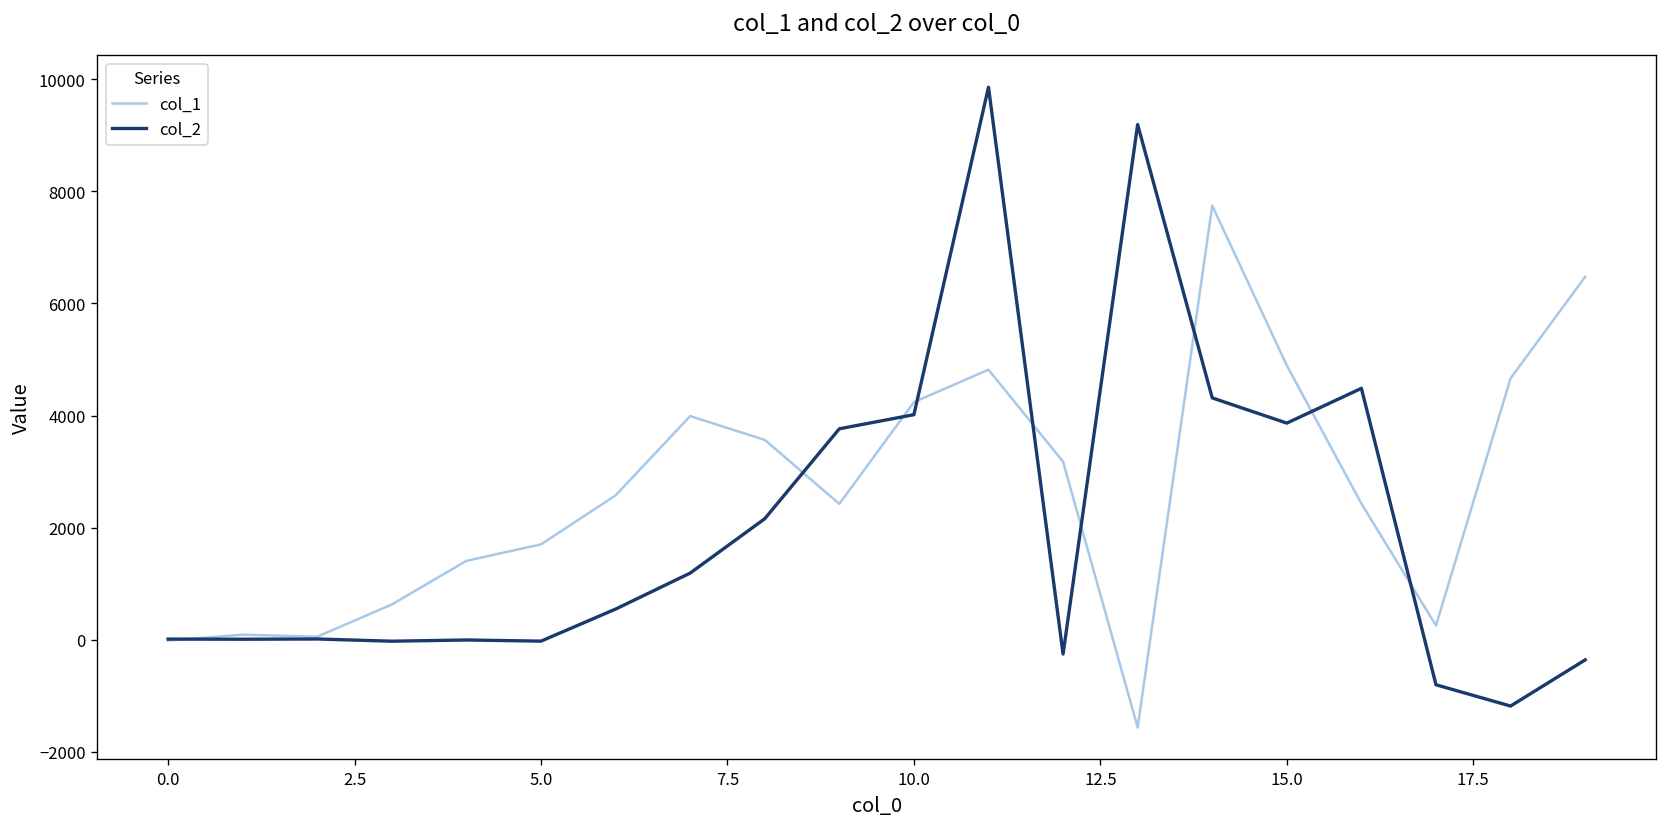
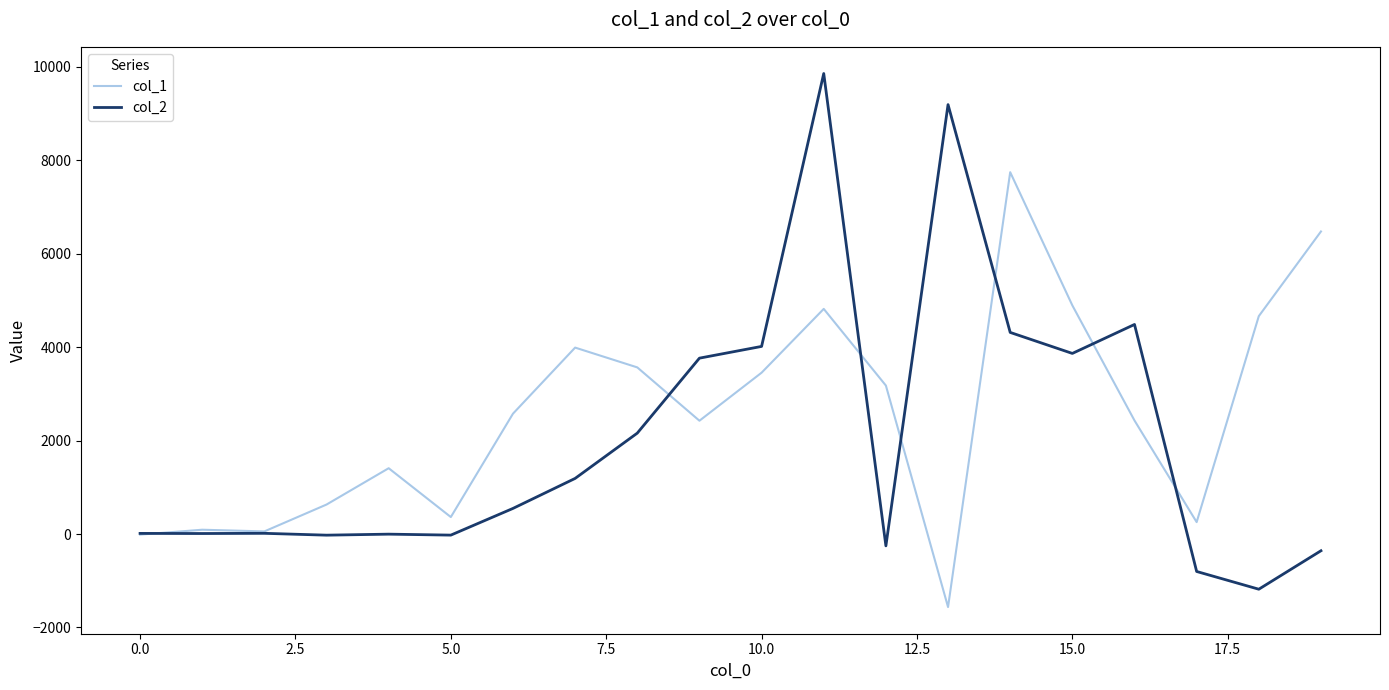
col_1, 5.0: 1700 -> 400
col_1, 10.0: 4200 -> 3500
